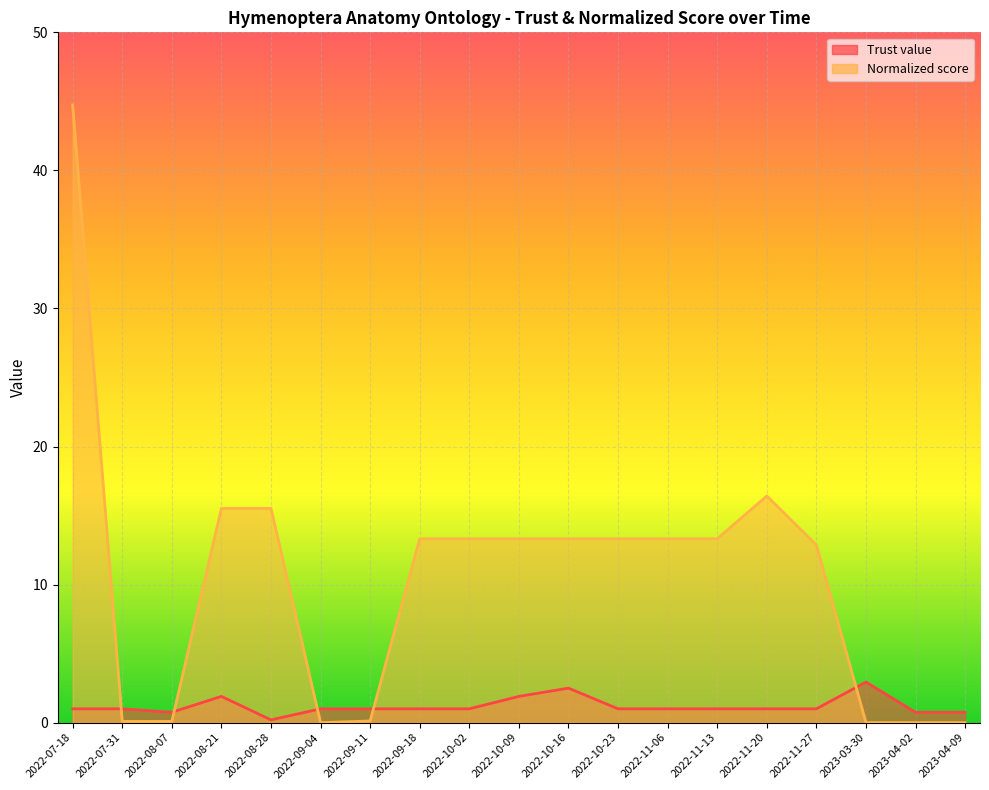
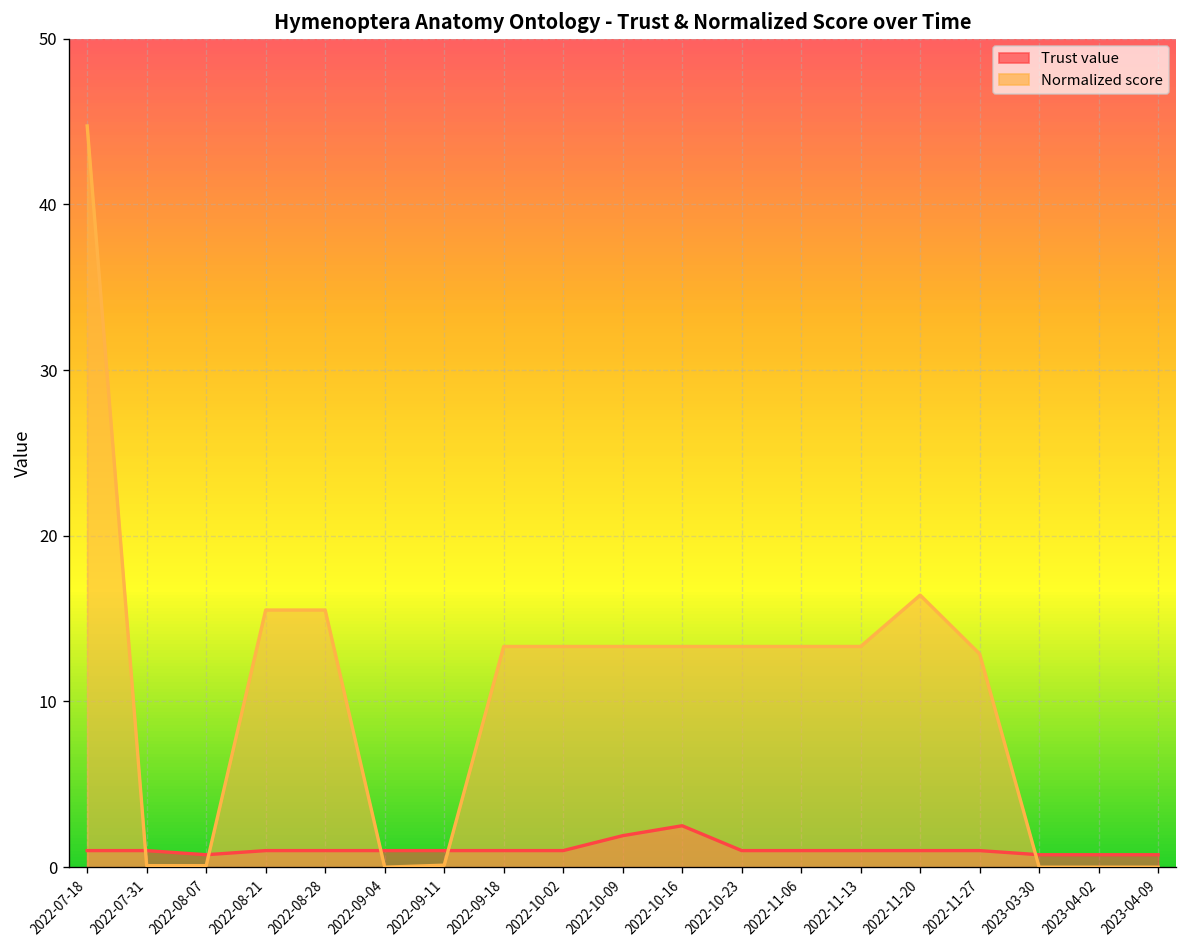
Trust value, 2022-08-21: 1.9 -> 1.0
Trust value, 2022-08-28: 0.2 -> 1.0
Trust value, 2023-03-30: 2.9 -> 0.8
